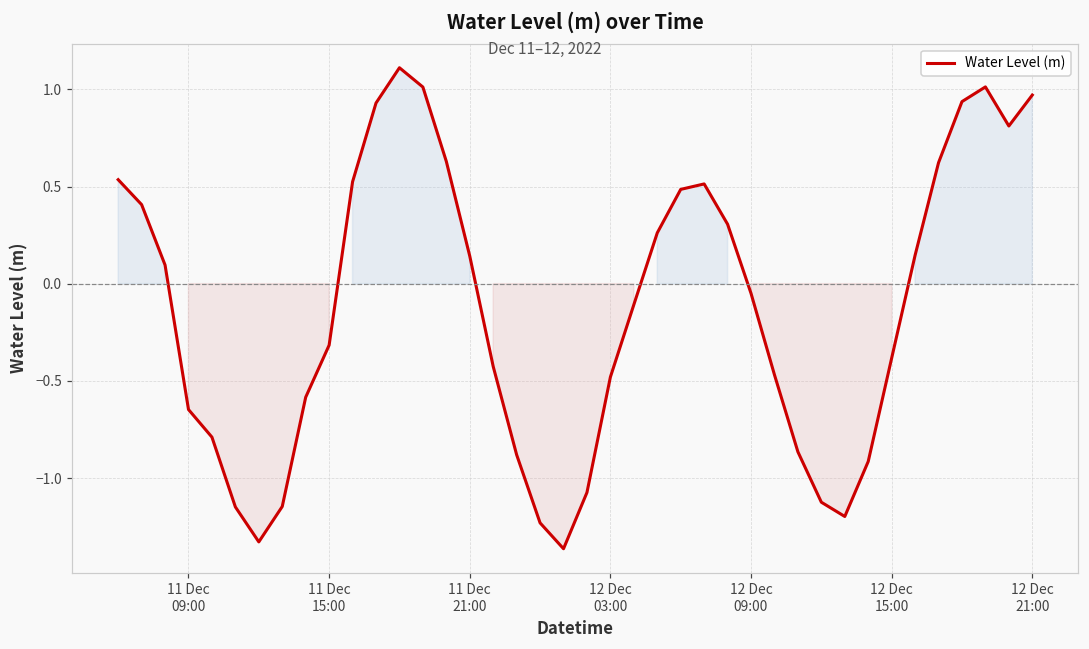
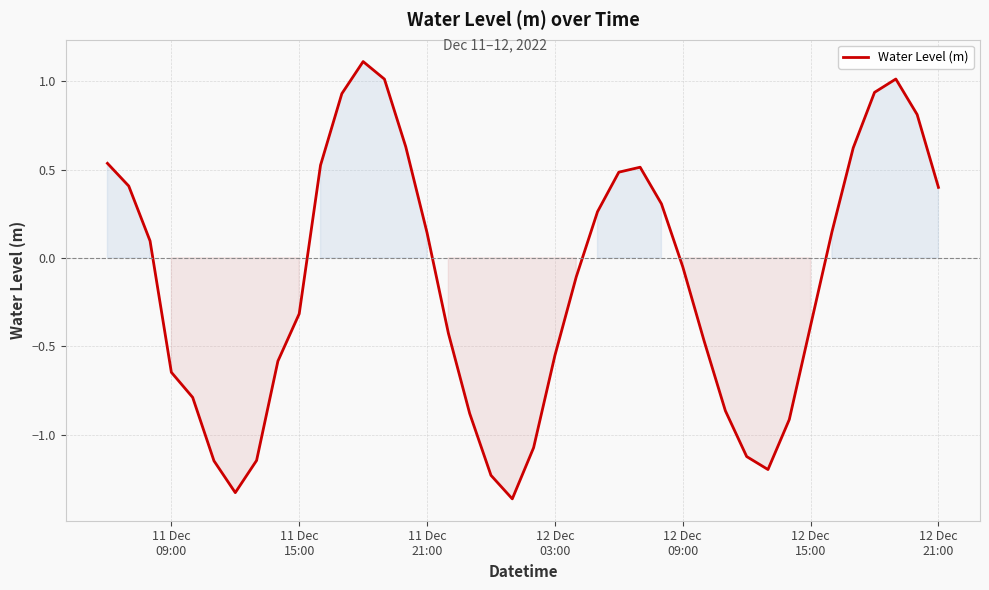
12 Dec 03:00: -0.48 -> -0.55
12 Dec 21:00: 0.97 -> 0.40
